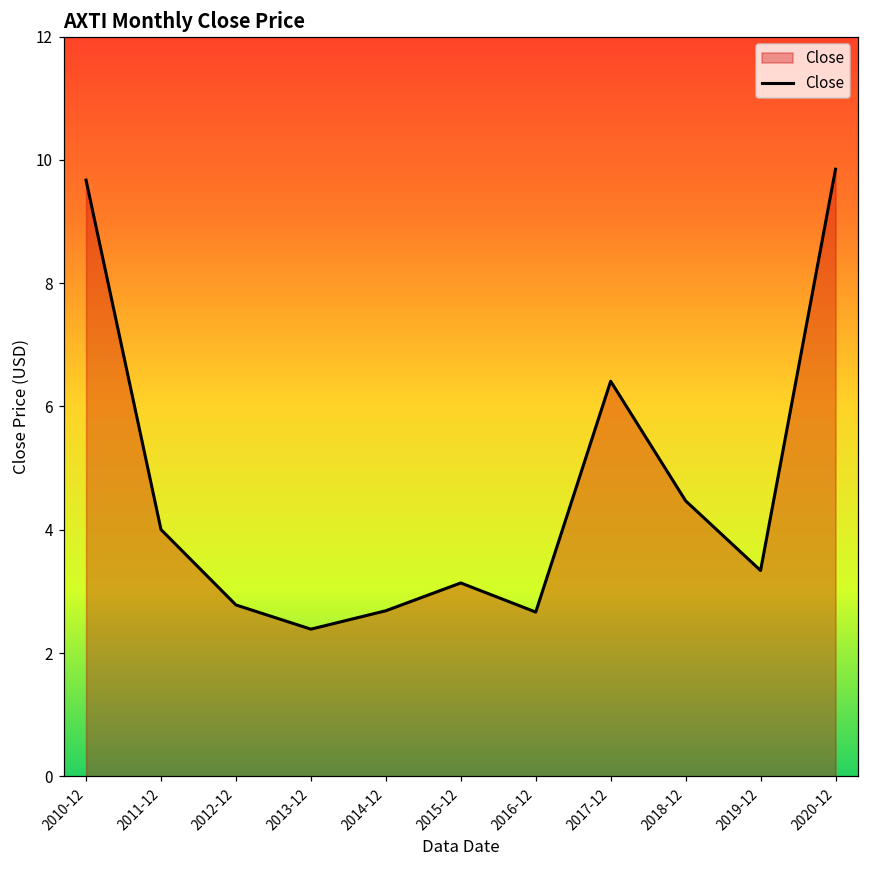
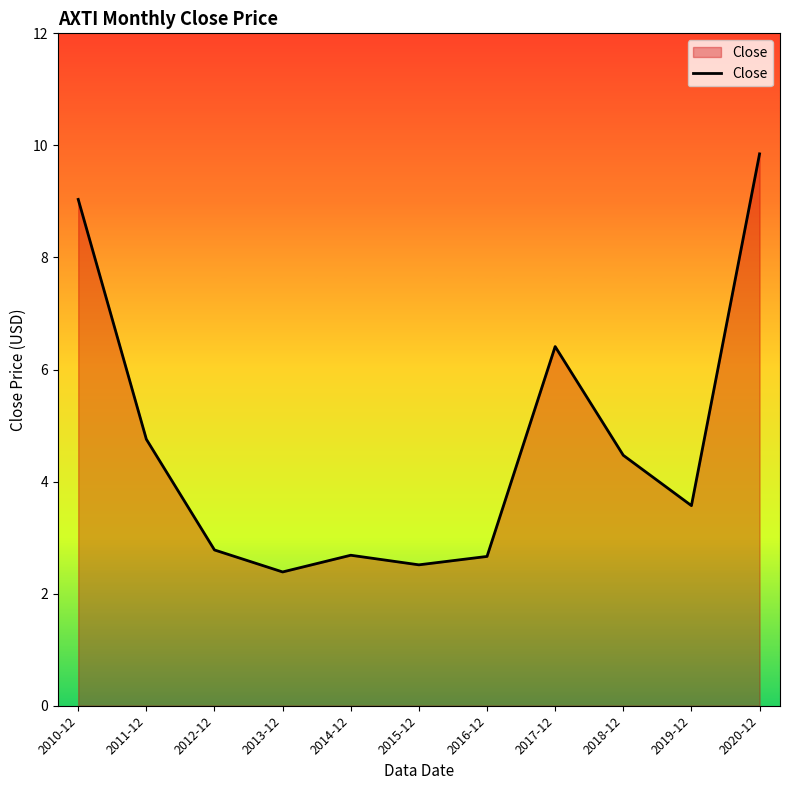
2010-12: 9.7 -> 9.0
2011-12: 4.0 -> 4.8
2015-12: 3.1 -> 2.5
2019-12: 3.3 -> 3.6
